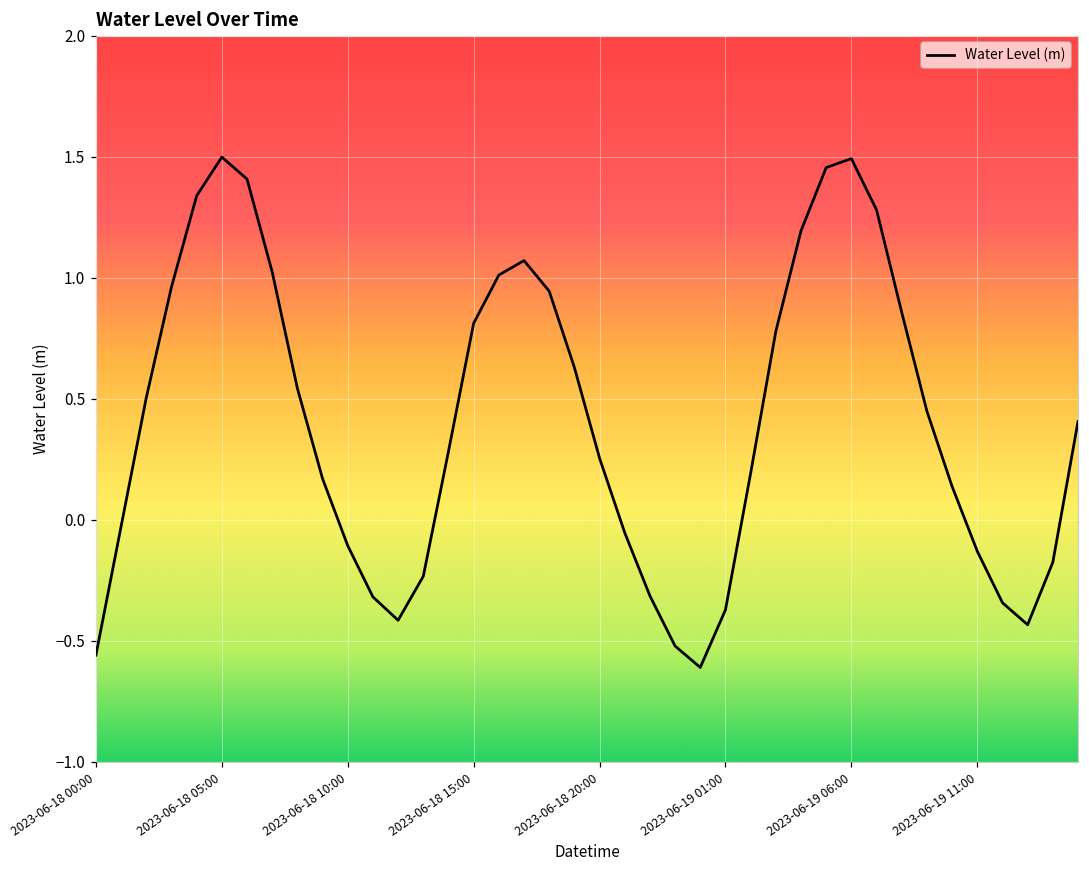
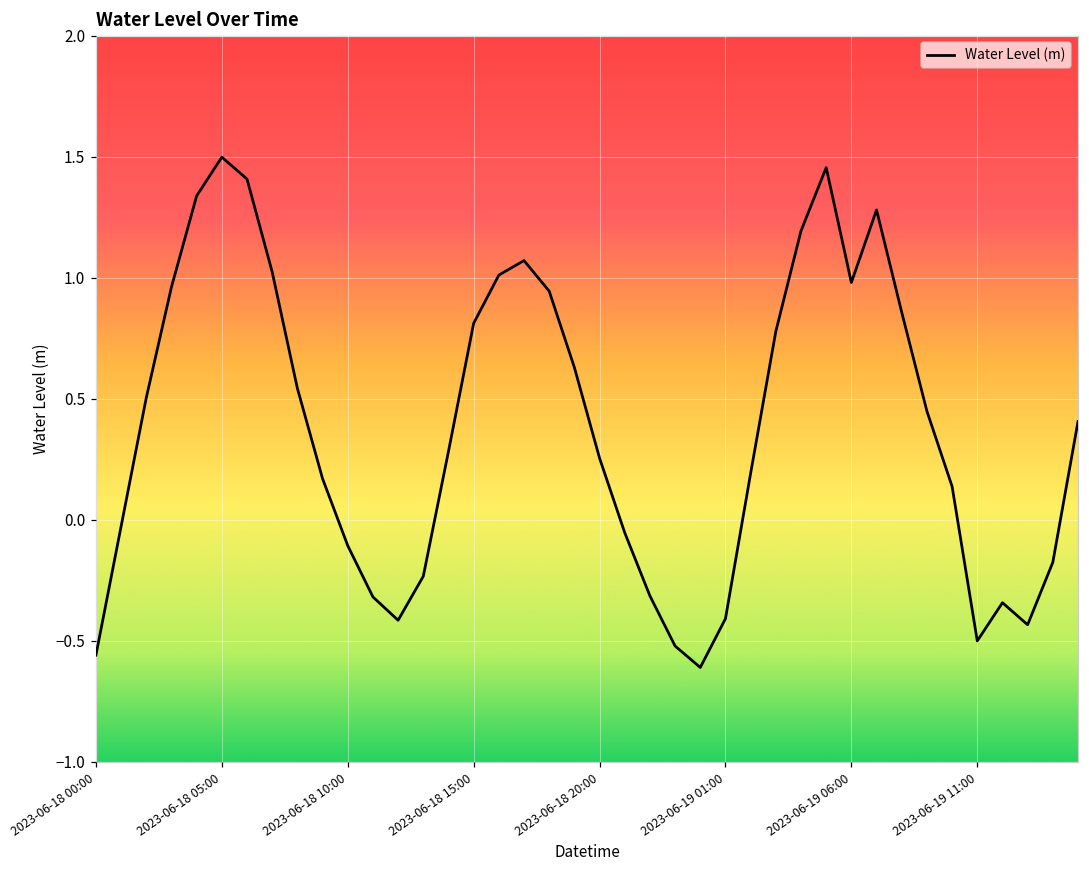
2023-06-19 01:00: -0.37 -> -0.41
2023-06-19 06:00: 1.49 -> 0.98
2023-06-19 11:00: -0.13 -> -0.50
